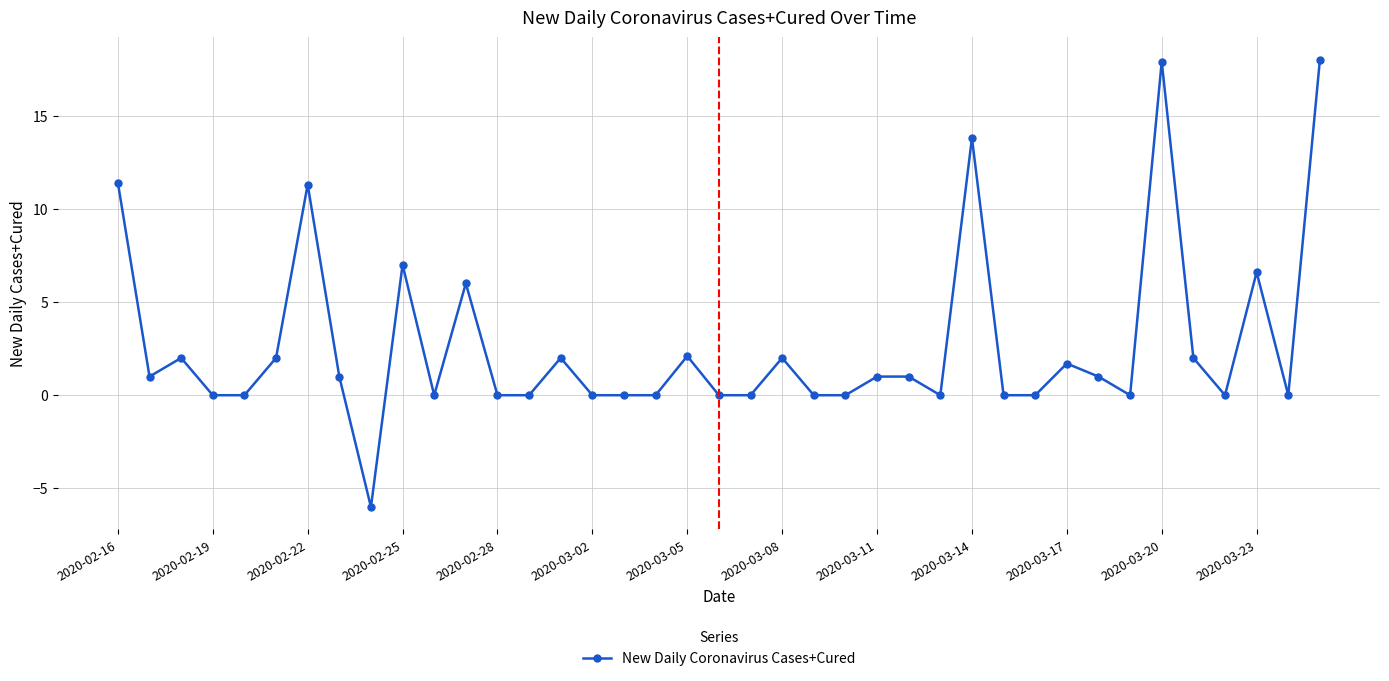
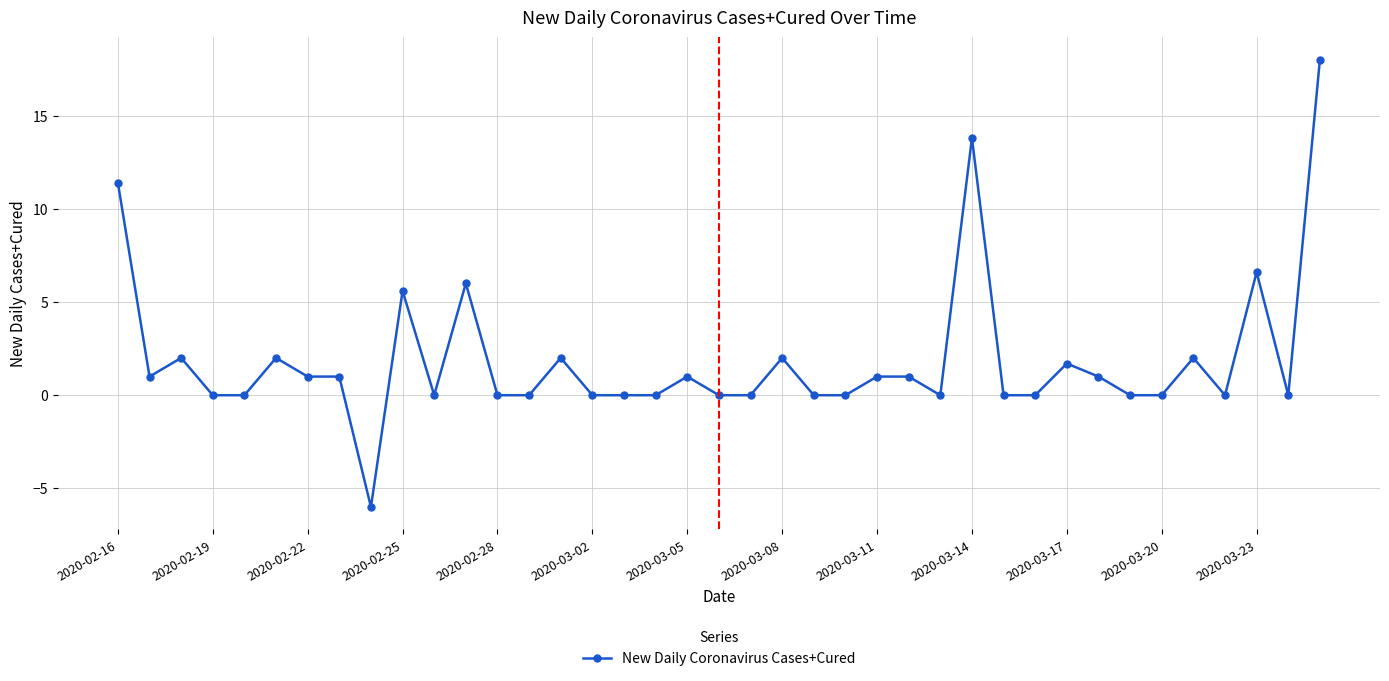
2020-02-22: 11.3 -> 1.0
2020-02-25: 7.0 -> 5.6
2020-03-05: 2.1 -> 1.0
2020-03-20: 17.9 -> 0.0
